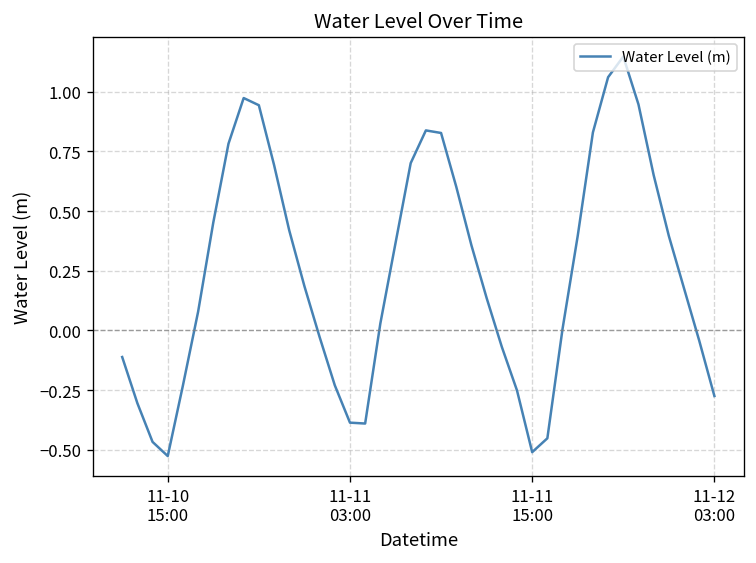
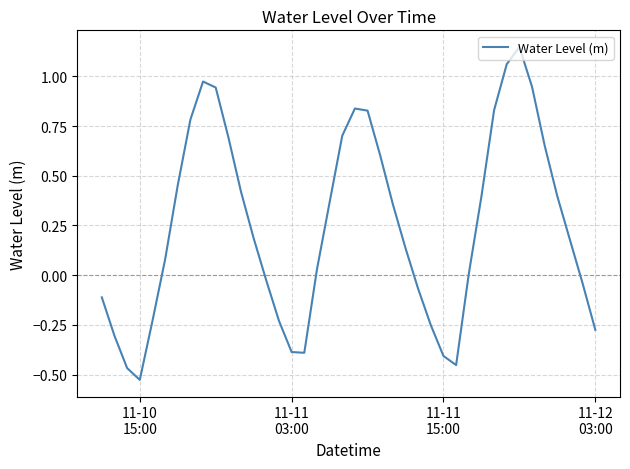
11-11 15:00: -0.51 -> -0.41
